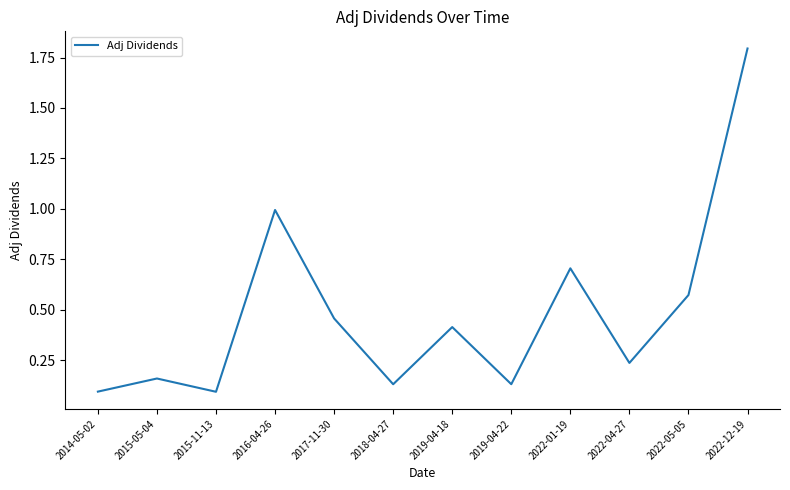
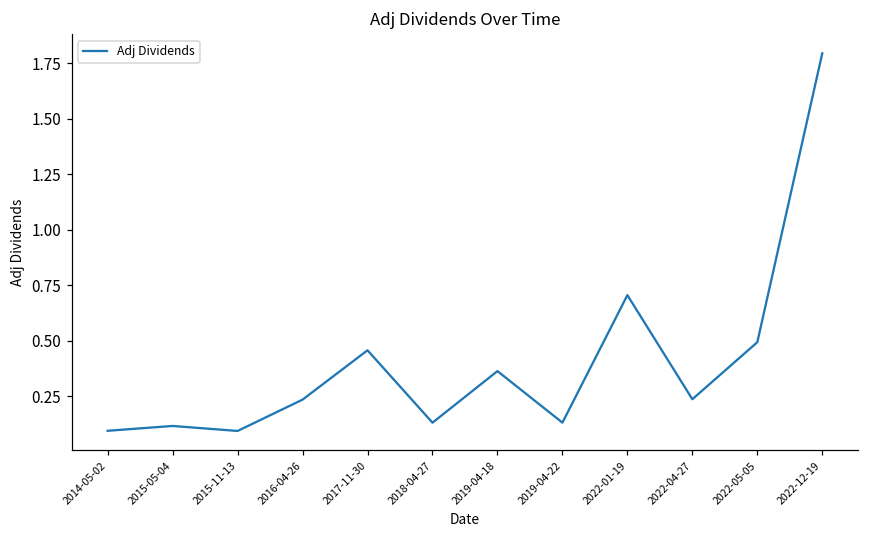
2015-05-04: 0.16 -> 0.11
2016-04-26: 0.99 -> 0.23
2019-04-18: 0.41 -> 0.36
2022-05-05: 0.57 -> 0.49
